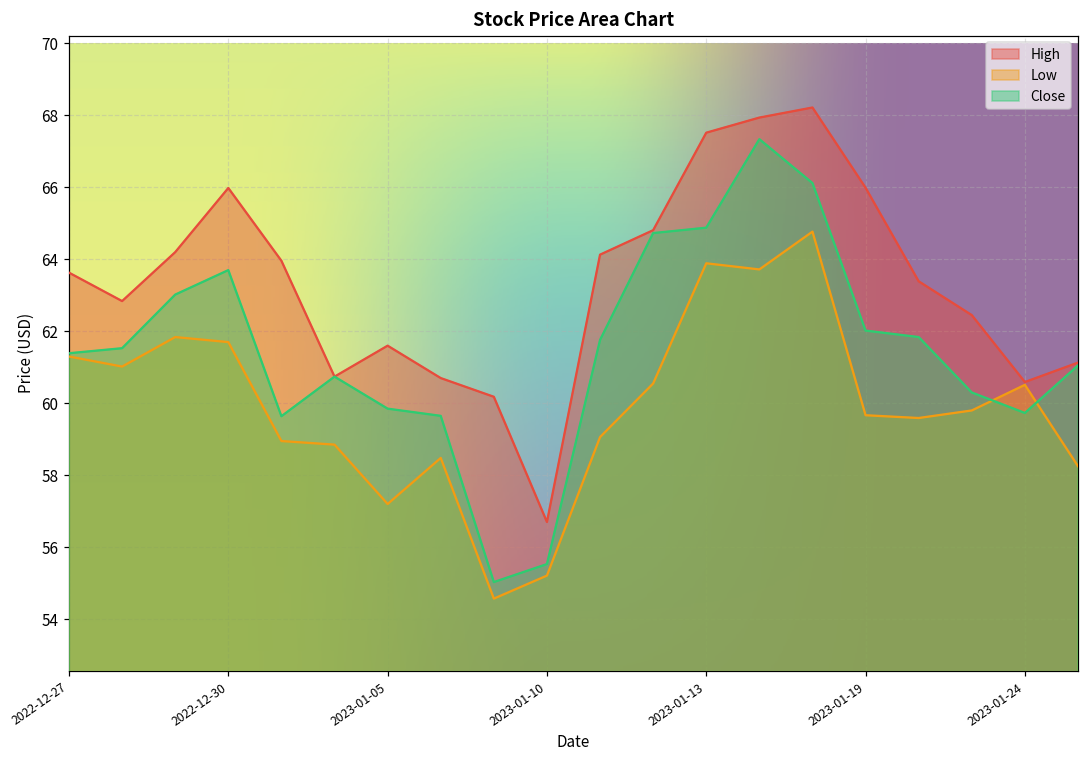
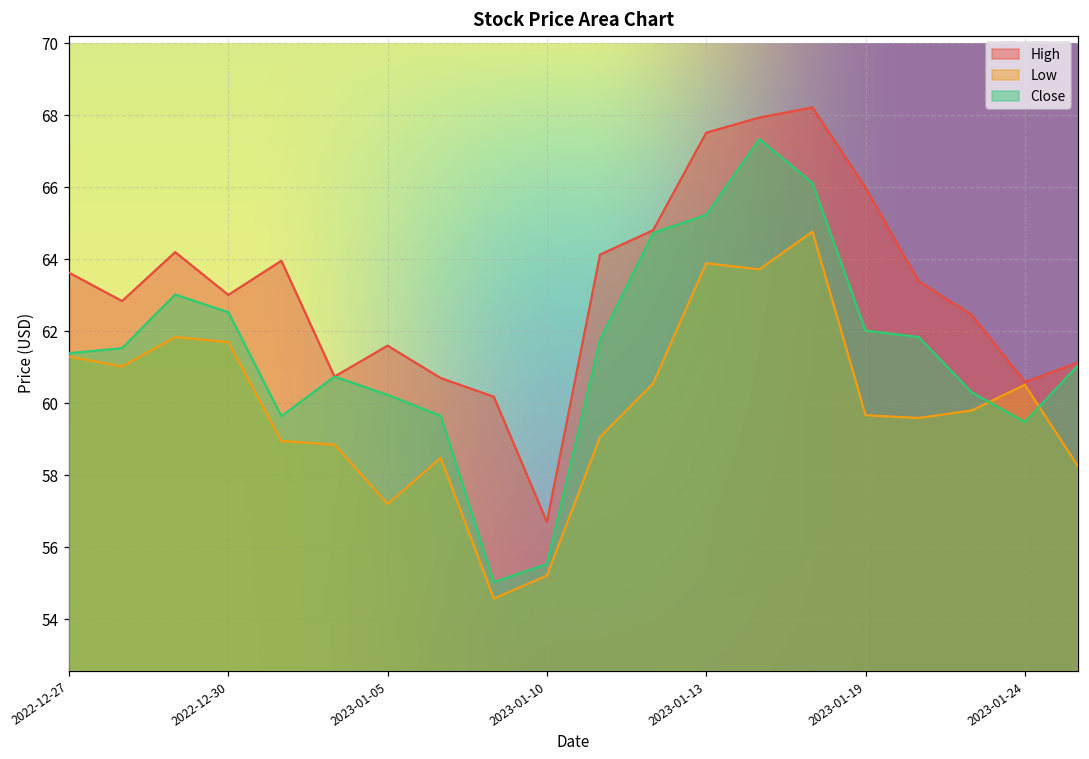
High, 2022-12-30: 66.0 -> 63.0
Close, 2022-12-30: 63.7 -> 62.5
Close, 2023-01-05: 59.8 -> 60.2
Close, 2023-01-13: 64.9 -> 65.2
Close, 2023-01-24: 59.7 -> 59.5
